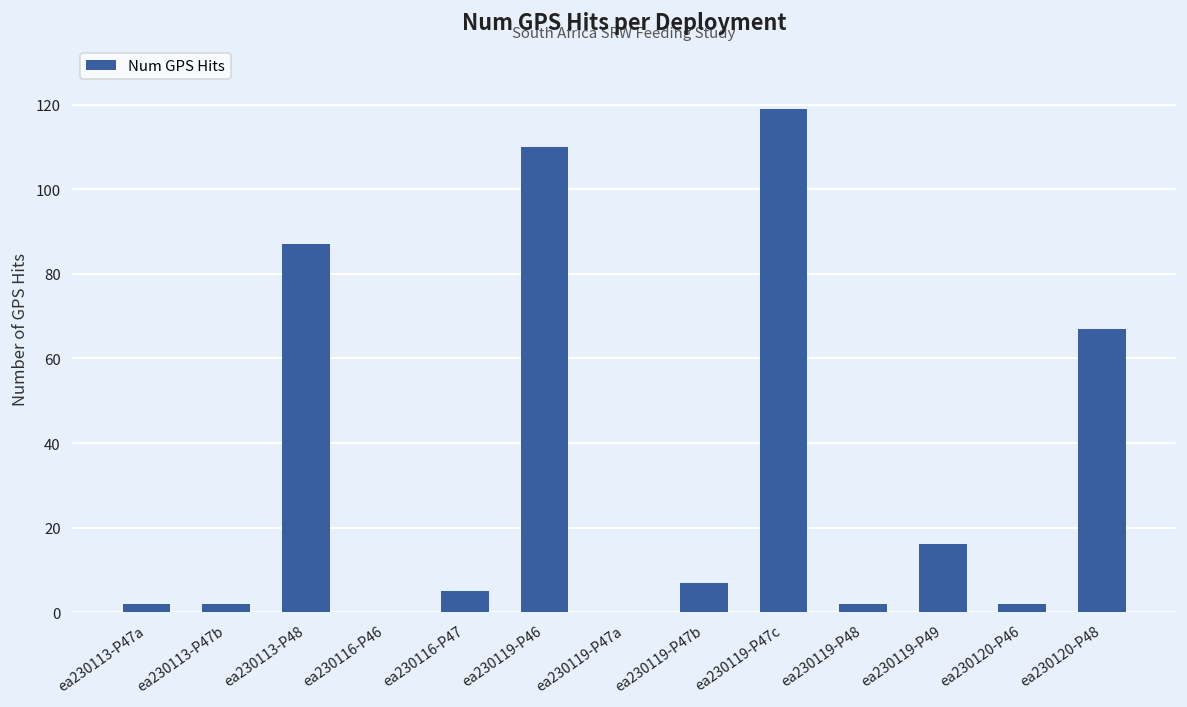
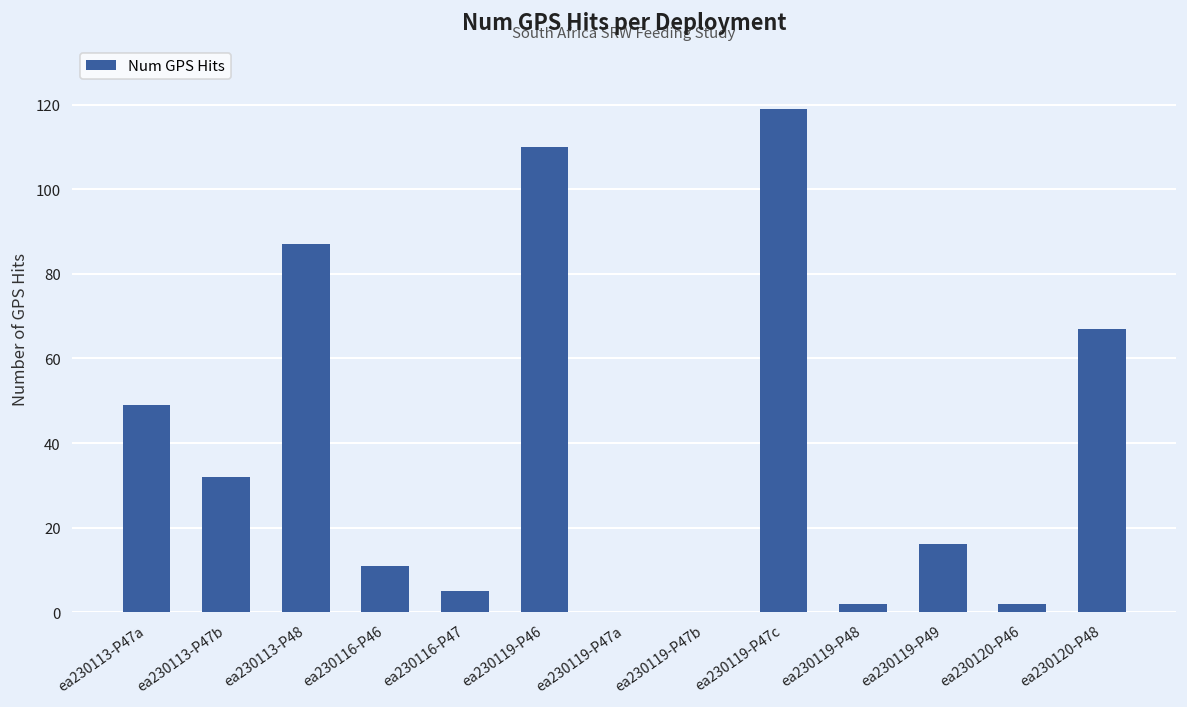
ea230113-P47a: 2 -> 49
ea230113-P47b: 2 -> 32
ea230116-P46: 0 -> 11
ea230119-P47b: 7 -> 0
